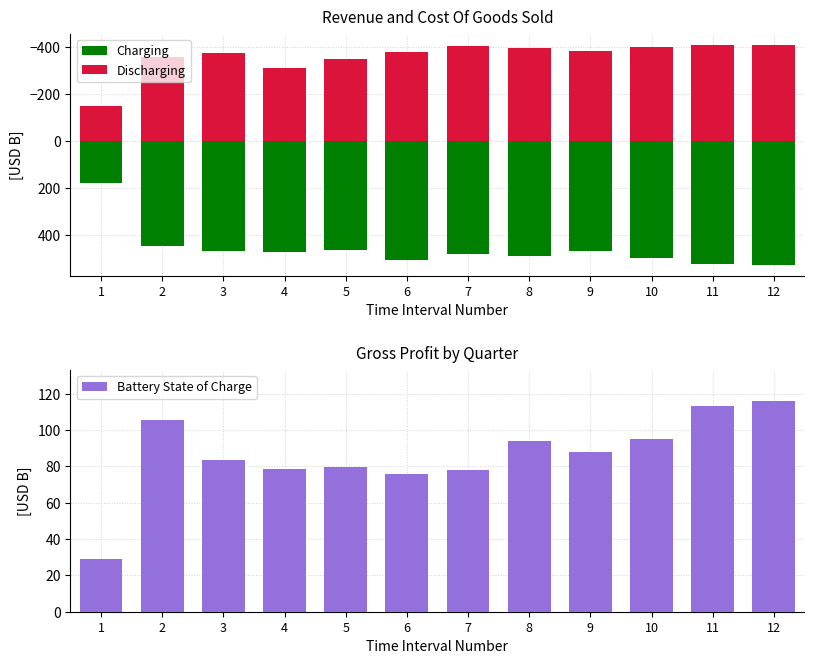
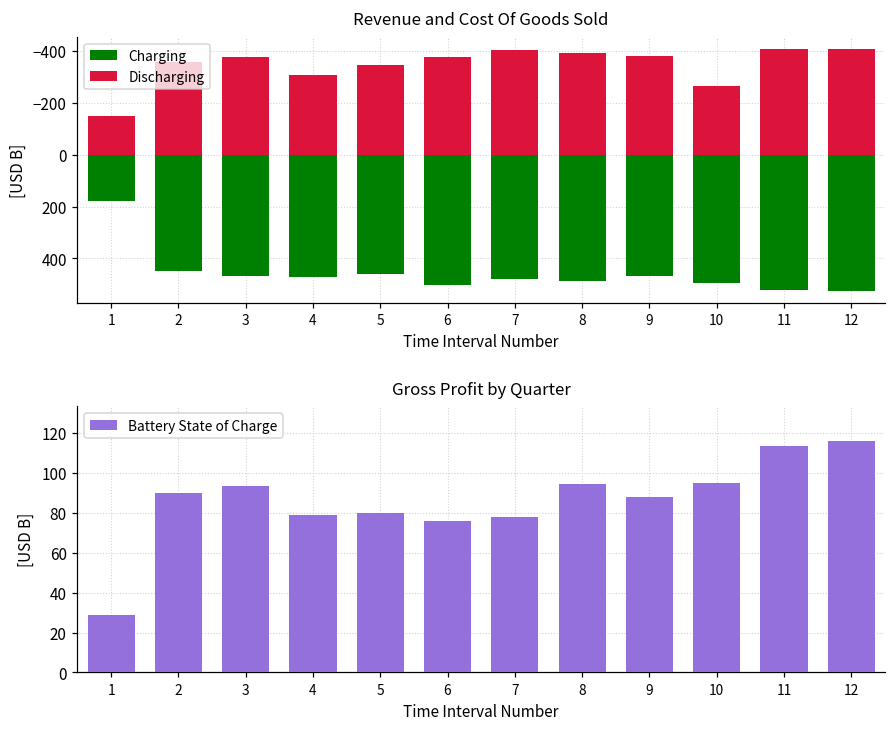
Revenue and Cost Of Goods Sold, Discharging, 10: -400 -> -270
Gross Profit by Quarter, 2: 105 -> 90
Gross Profit by Quarter, 3: 83 -> 93
